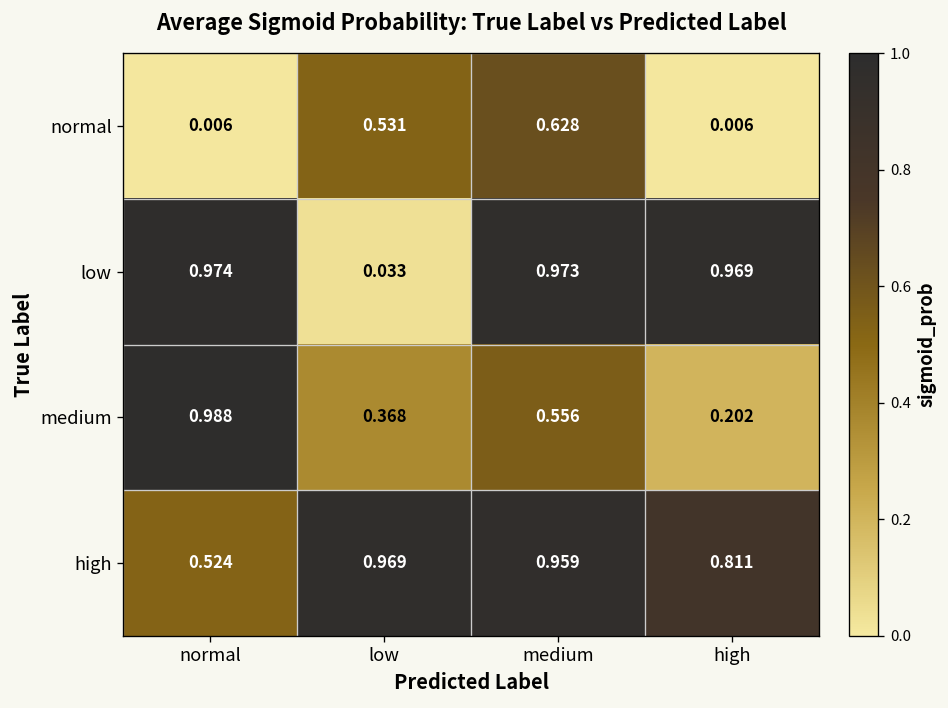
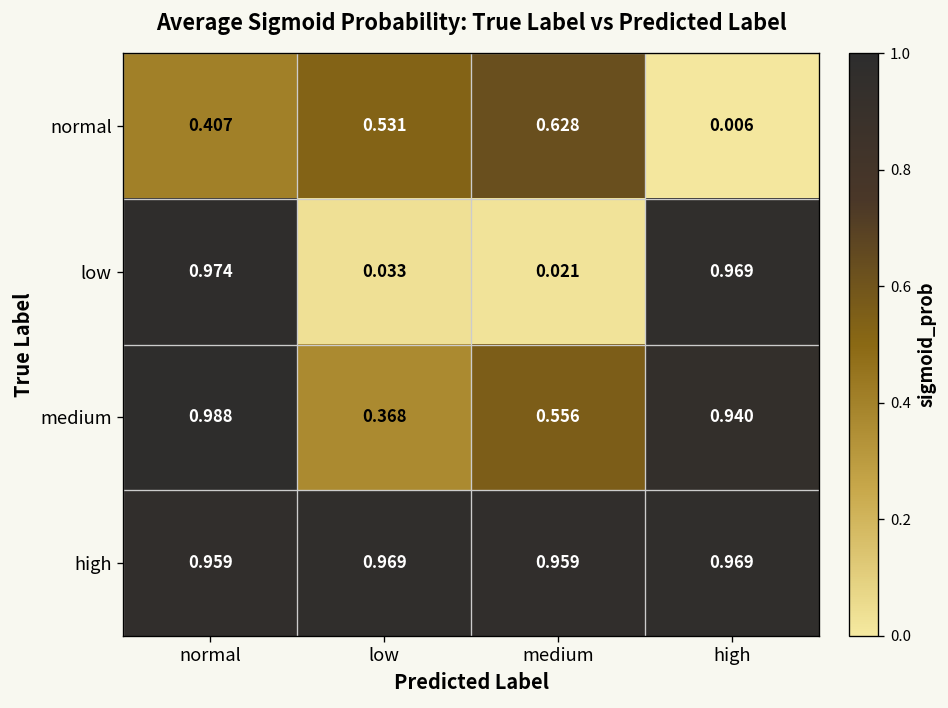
normal, normal: 0.006 -> 0.407
low, medium: 0.973 -> 0.021
medium, high: 0.202 -> 0.940
high, normal: 0.524 -> 0.959
high, high: 0.811 -> 0.969
